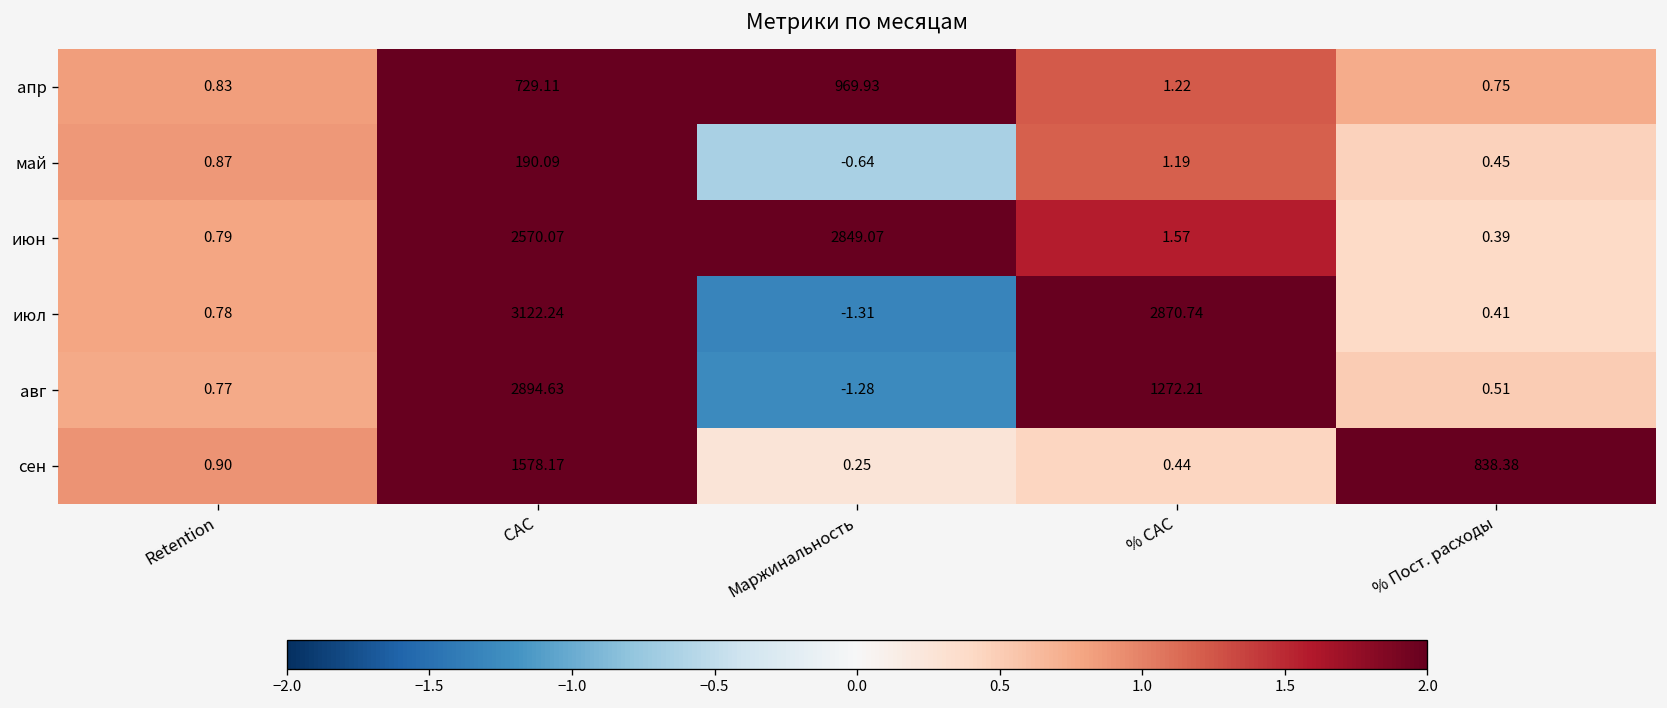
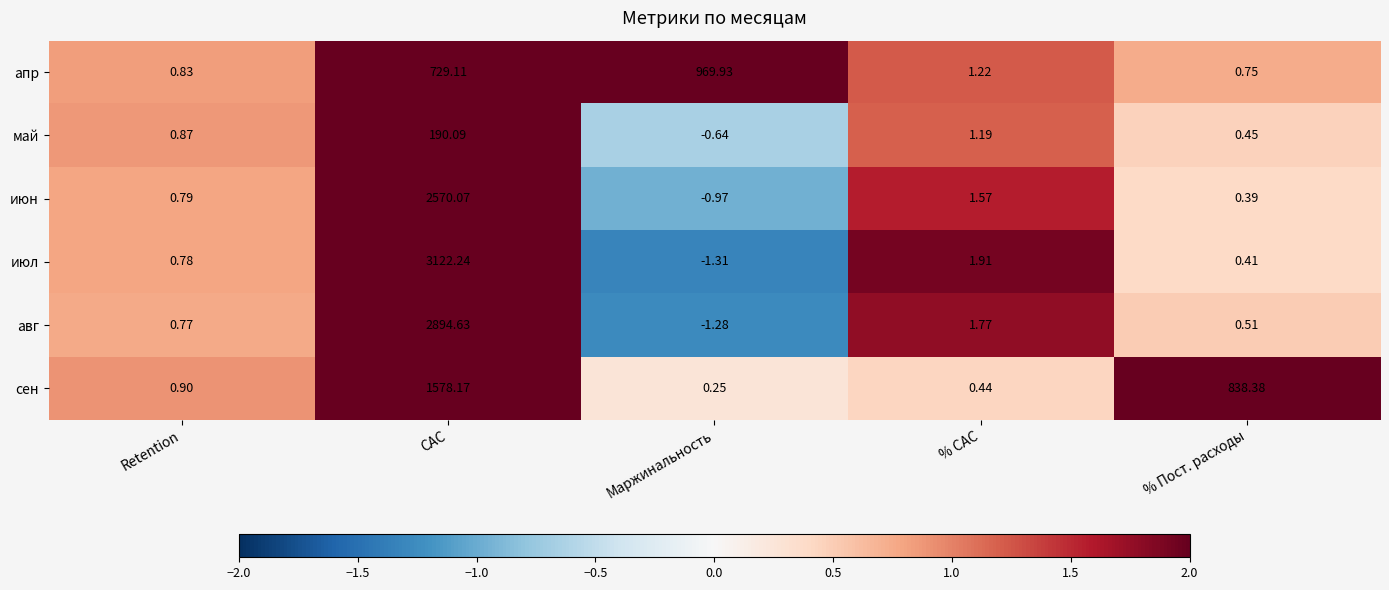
июн, Маржинальность: 2849.07 -> -0.97
июл, % CAC: 2870.74 -> 1.91
авг, % CAC: 1272.21 -> 1.77
